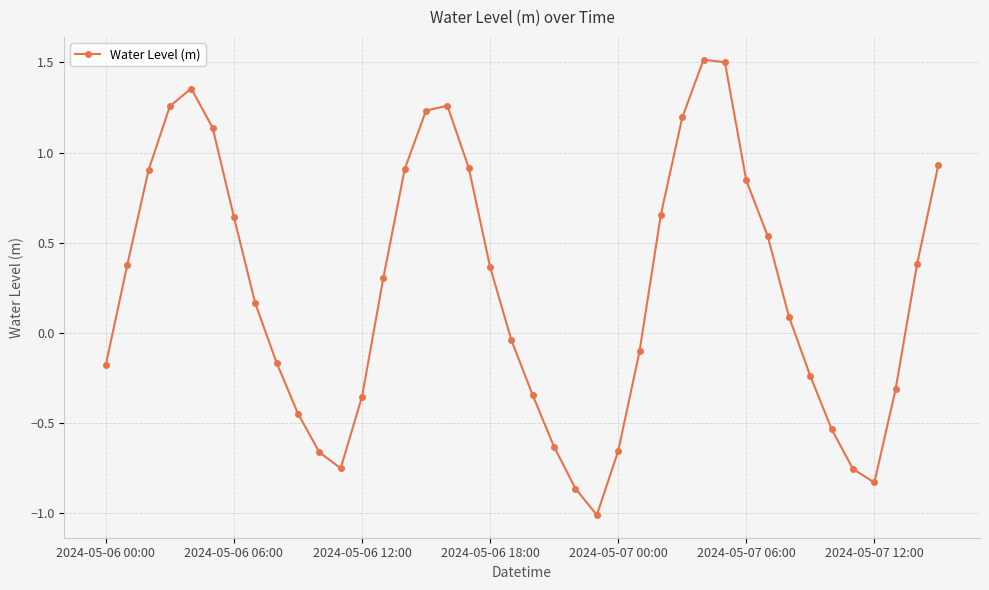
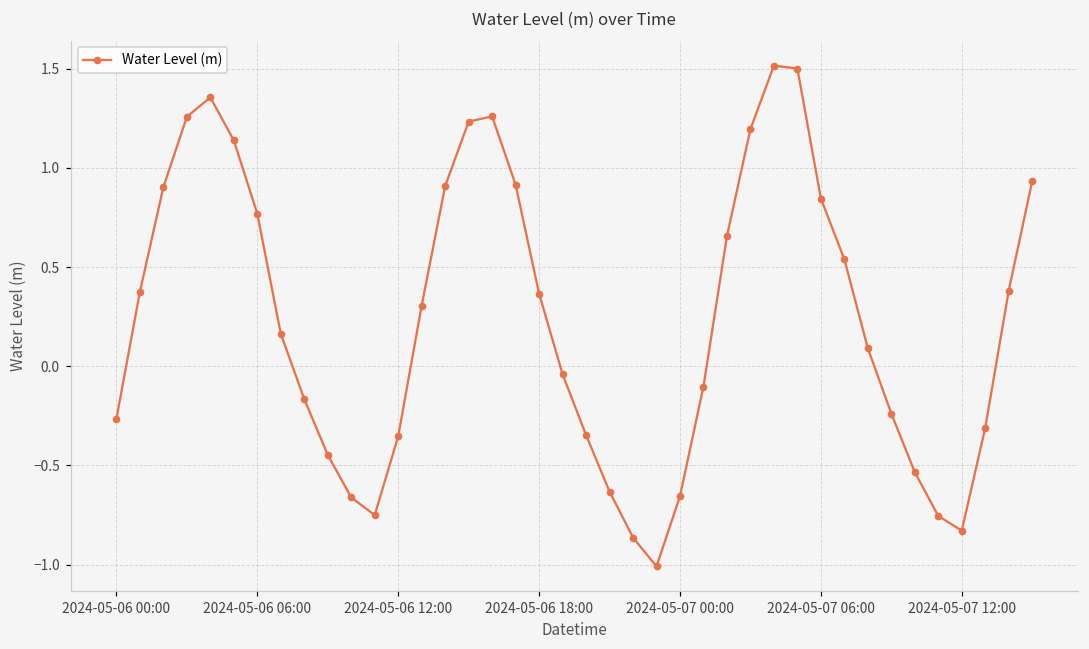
2024-05-06 00:00: -0.18 -> -0.26
2024-05-06 06:00: 0.64 -> 0.77
